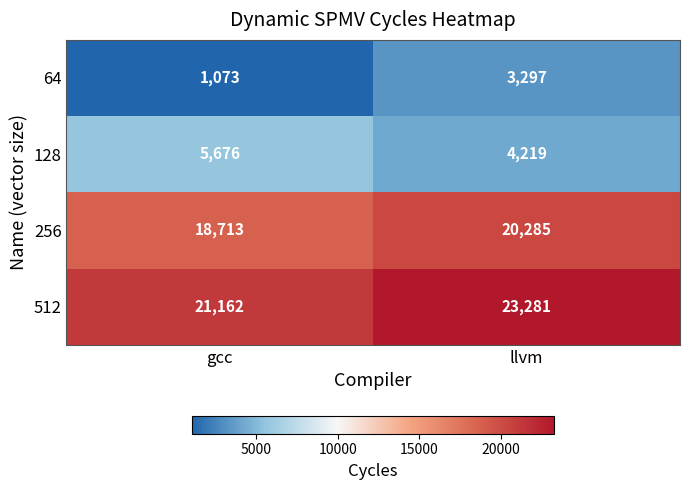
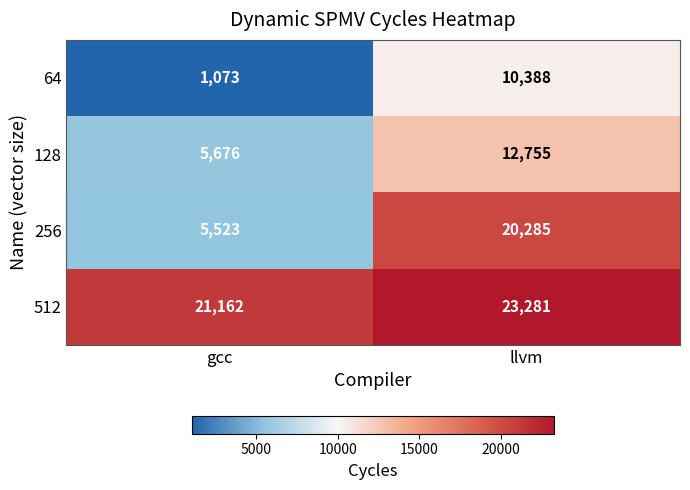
64, llvm: 3,297 -> 10,388
128, llvm: 4,219 -> 12,755
256, gcc: 18,713 -> 5,523
